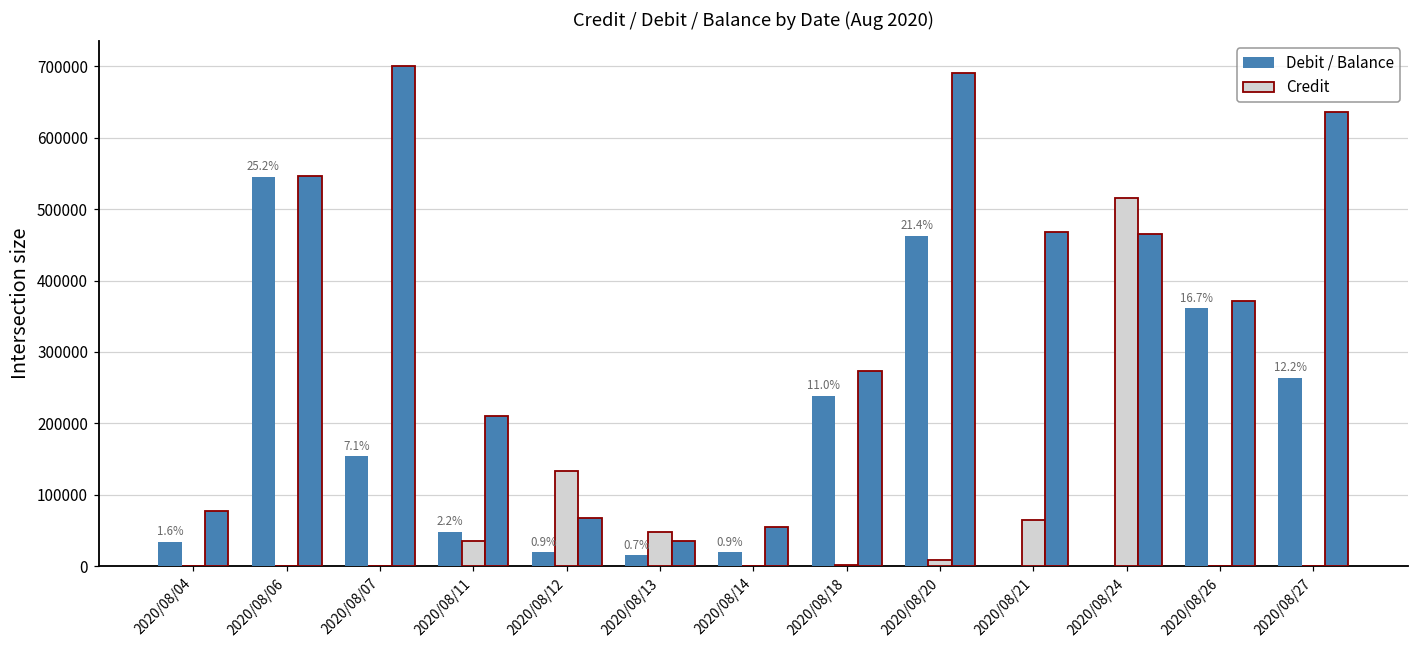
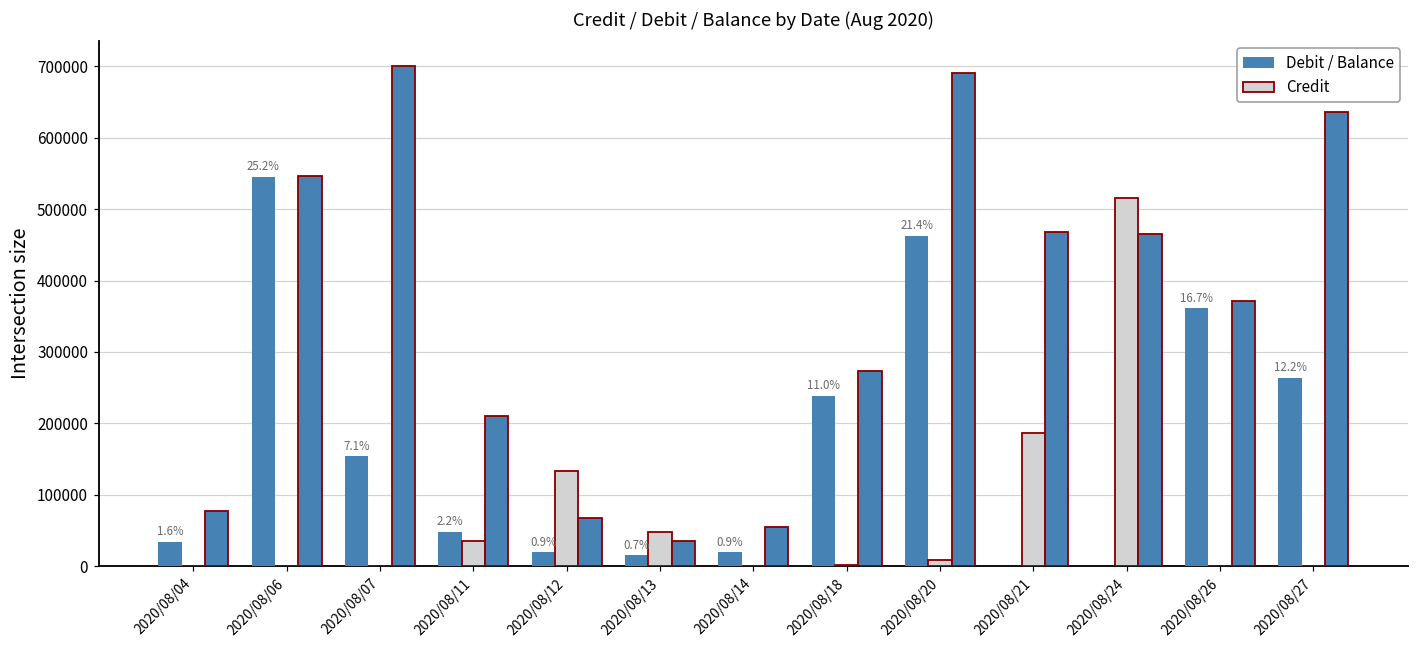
Credit, 2020/08/21: 70000 -> 190000
